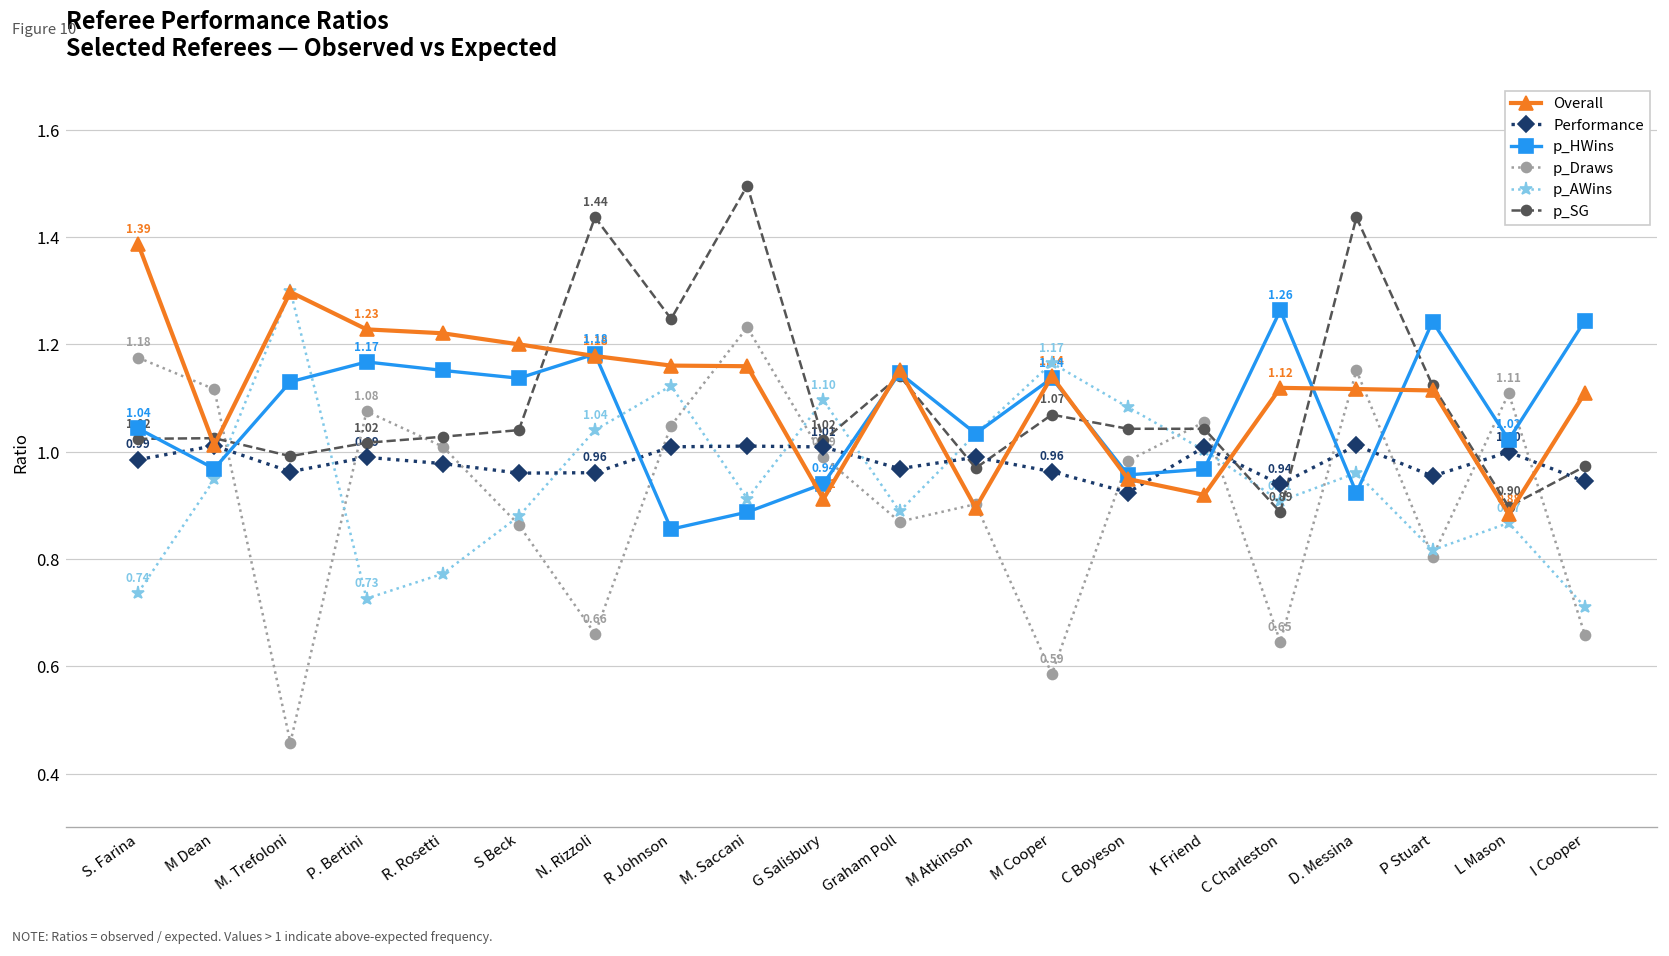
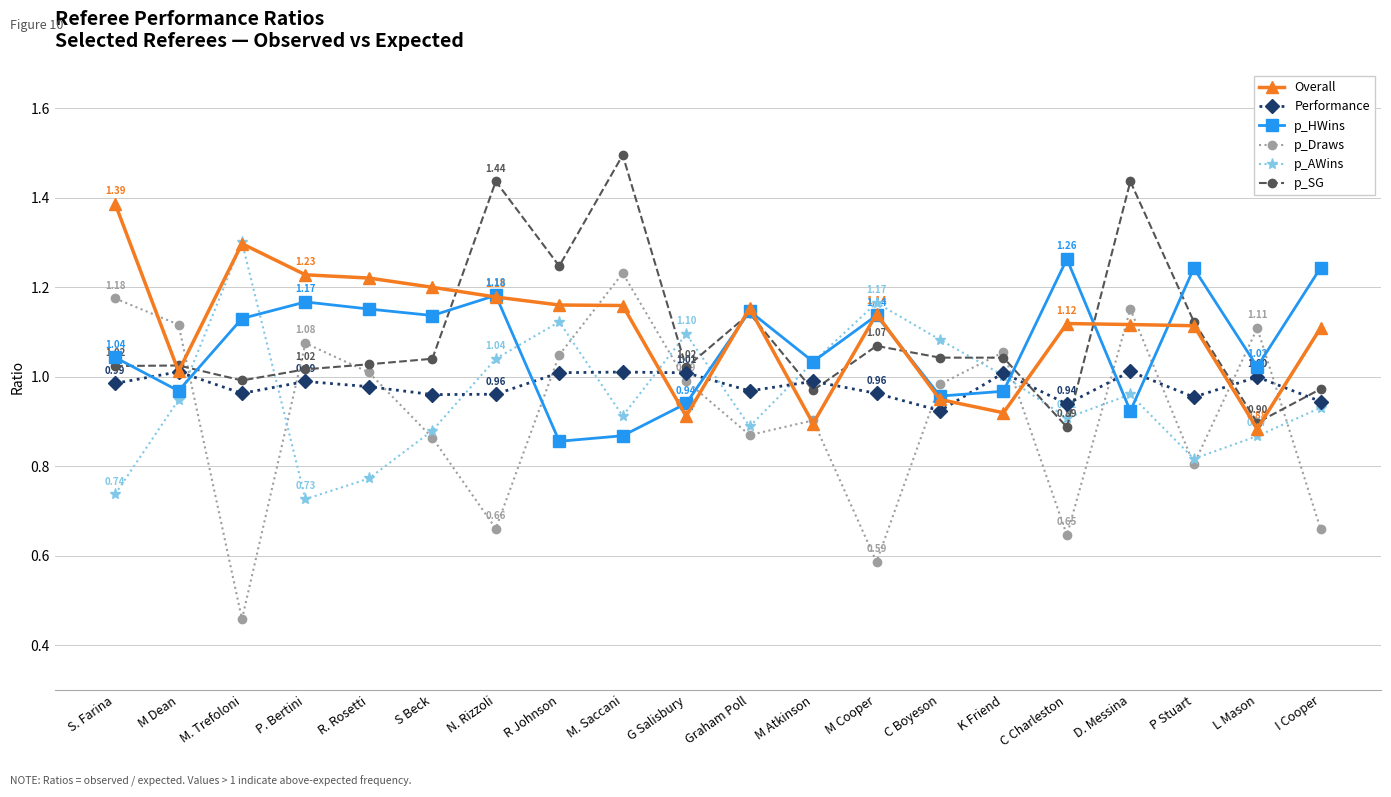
p_HWins, M. Saccani: 0.89 -> 0.87
p_AWins, I Cooper: 0.71 -> 0.93
